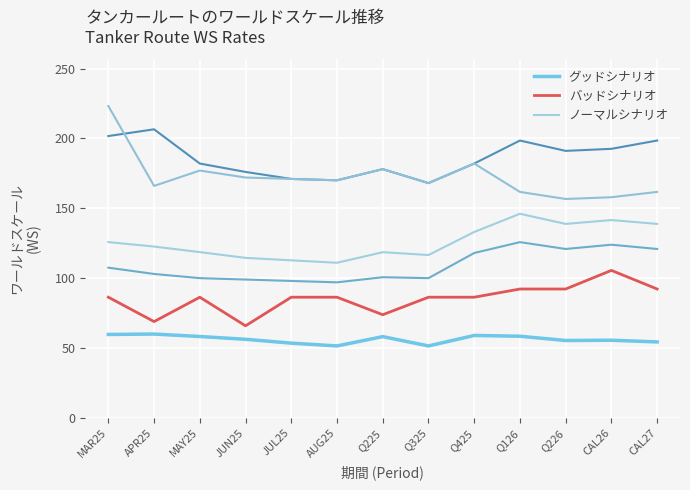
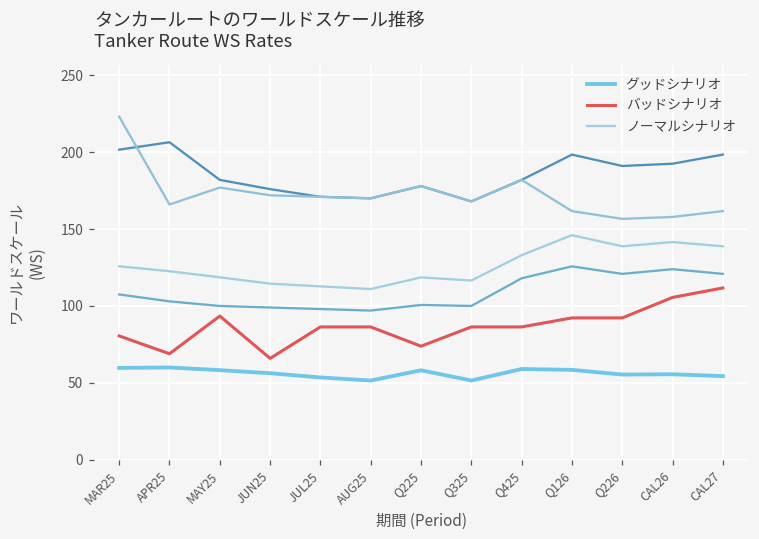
バッドシナリオ, MAR25: 86 -> 81
バッドシナリオ, MAY25: 86 -> 93
バッドシナリオ, CAL27: 92 -> 112
